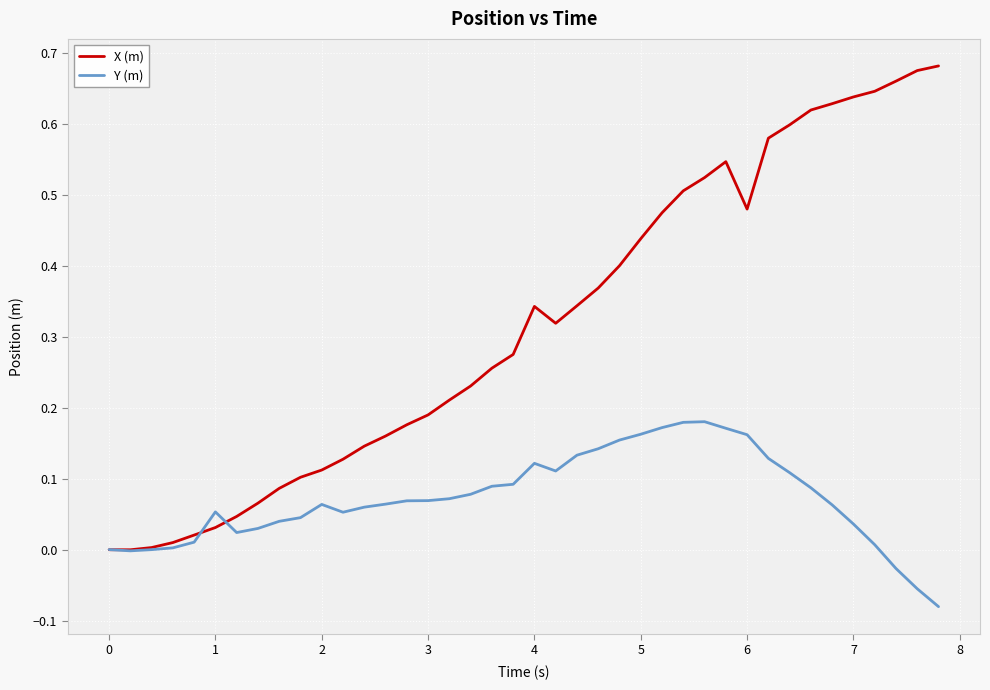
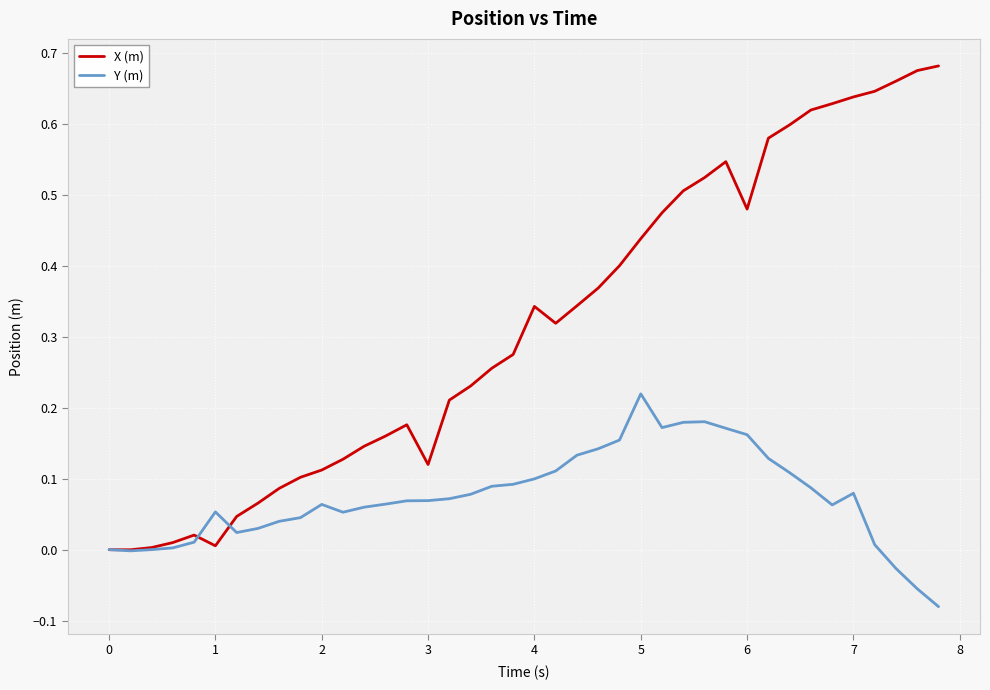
X (m), 1: 0.03 -> 0.01
X (m), 3: 0.19 -> 0.12
Y (m), 4: 0.12 -> 0.10
Y (m), 5: 0.16 -> 0.22
Y (m), 7: 0.04 -> 0.08
